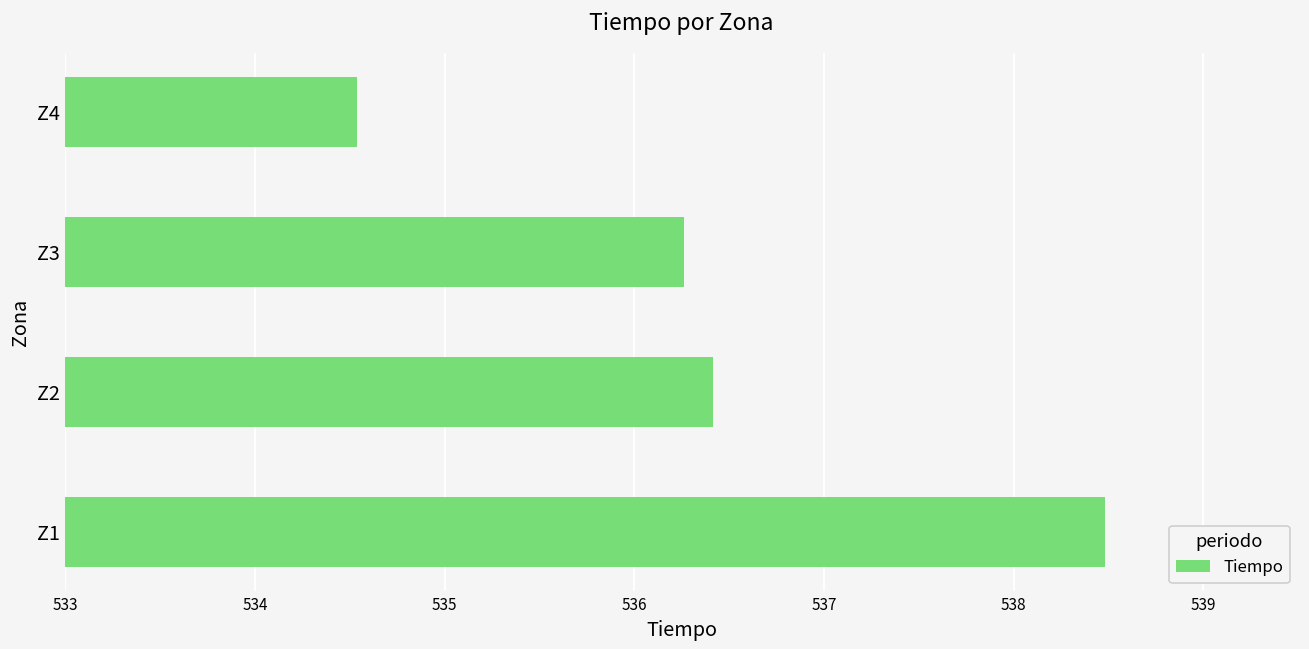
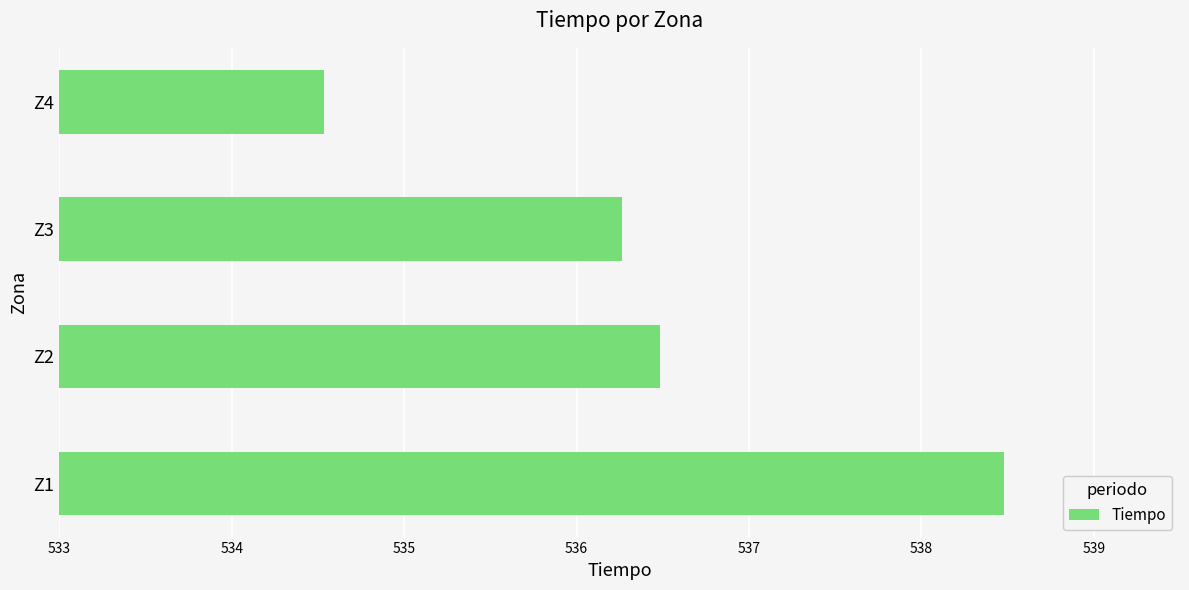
Z2: 536.42 -> 536.48
